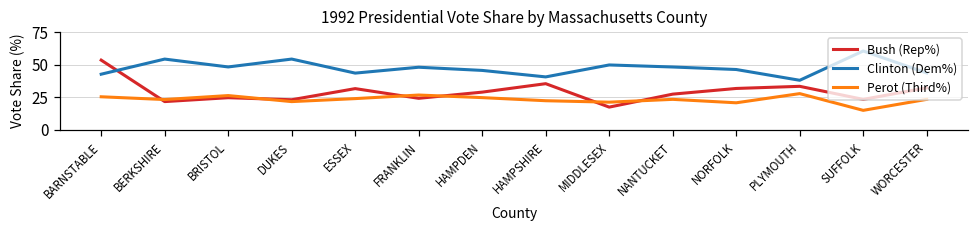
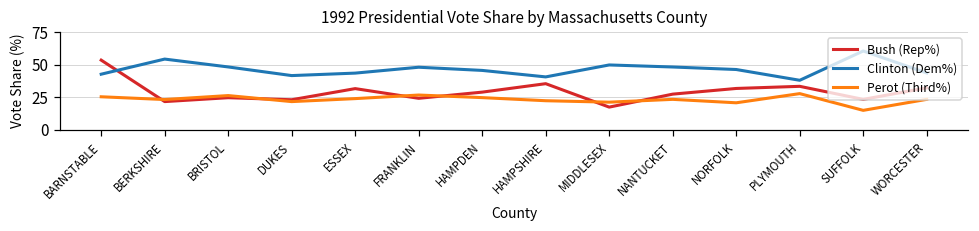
Clinton (Dem%), DUKES: 54 -> 42
